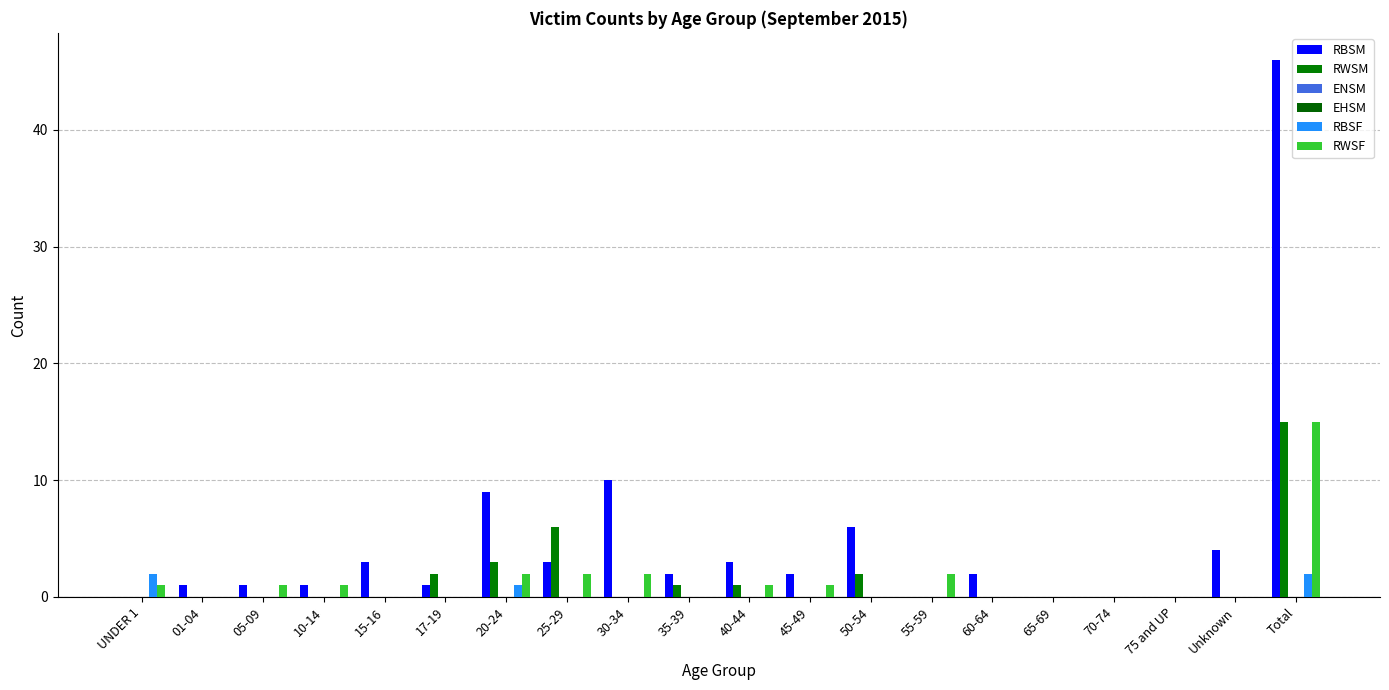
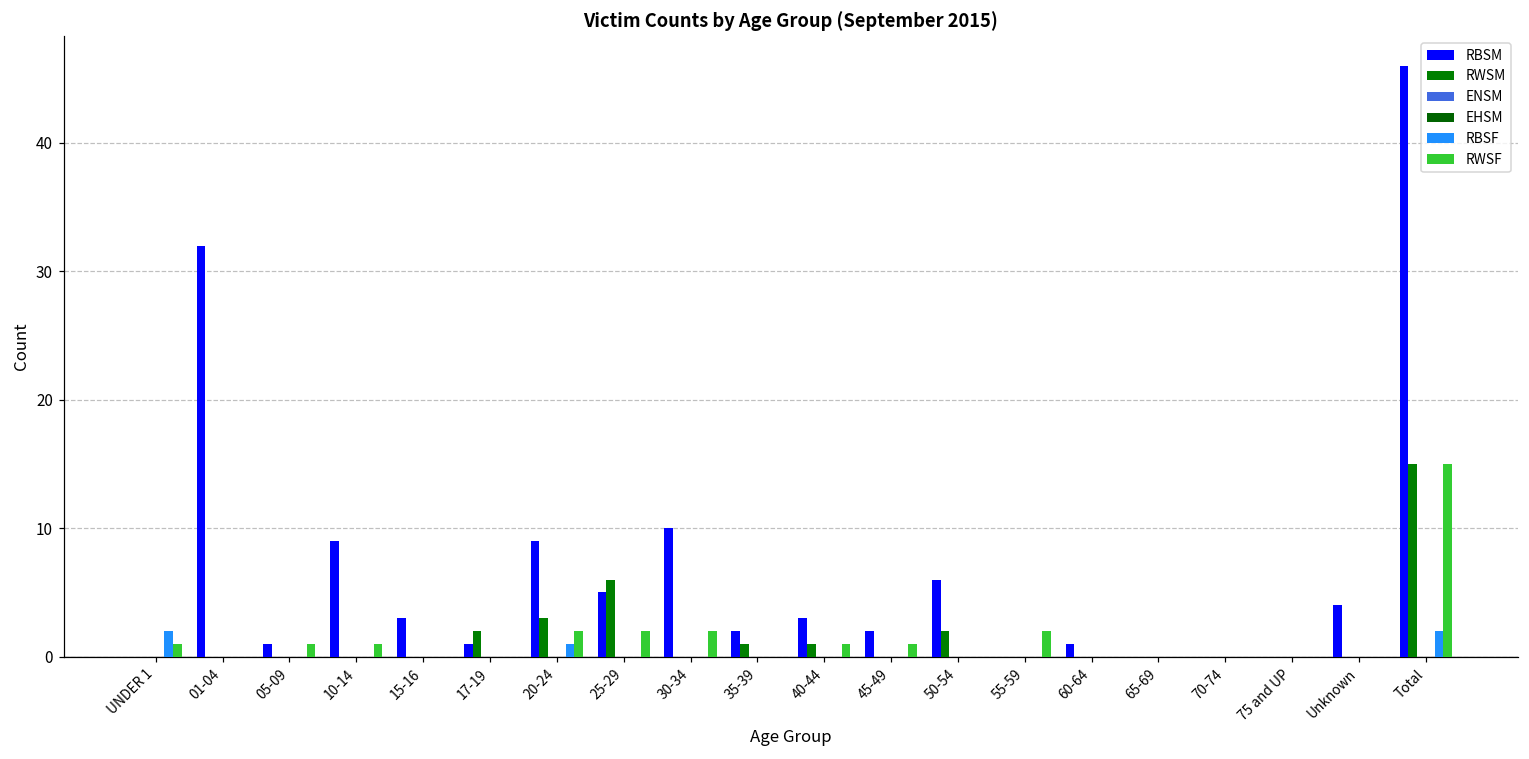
RBSM, 01-04: 1 -> 32
RBSM, 10-14: 1 -> 9
RBSM, 25-29: 3 -> 5
RBSM, 60-64: 2 -> 1
